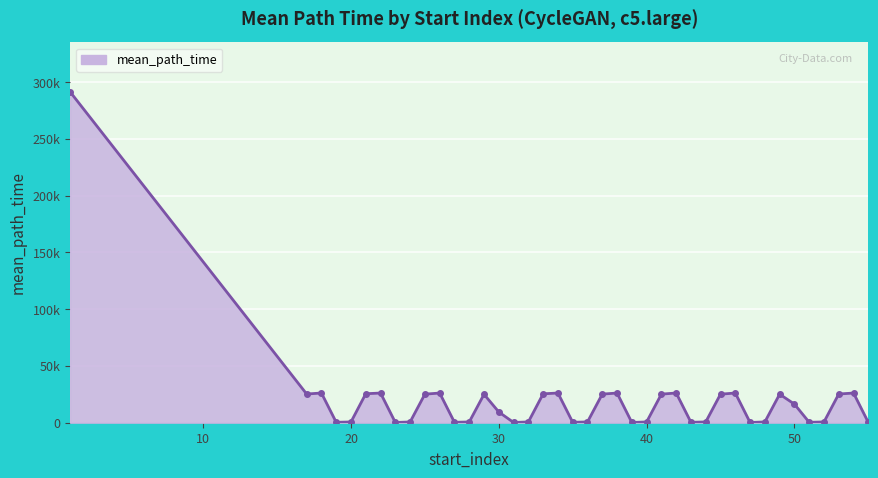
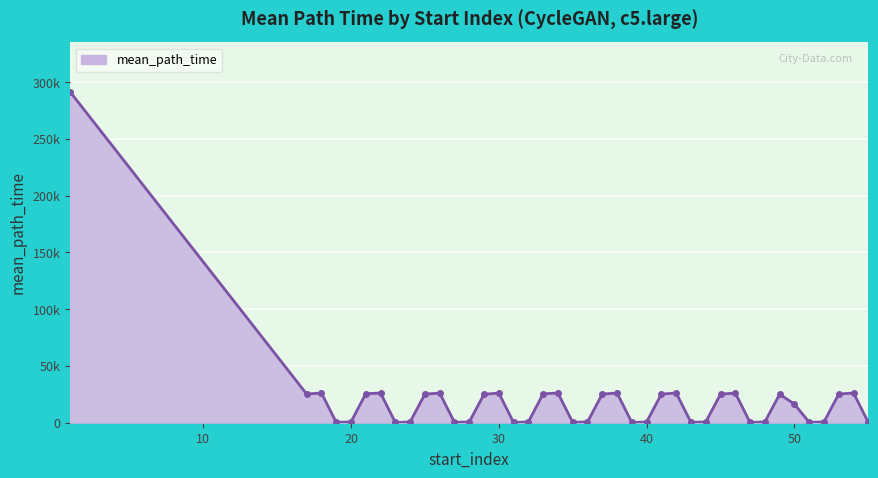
30: 9000 -> 26000
